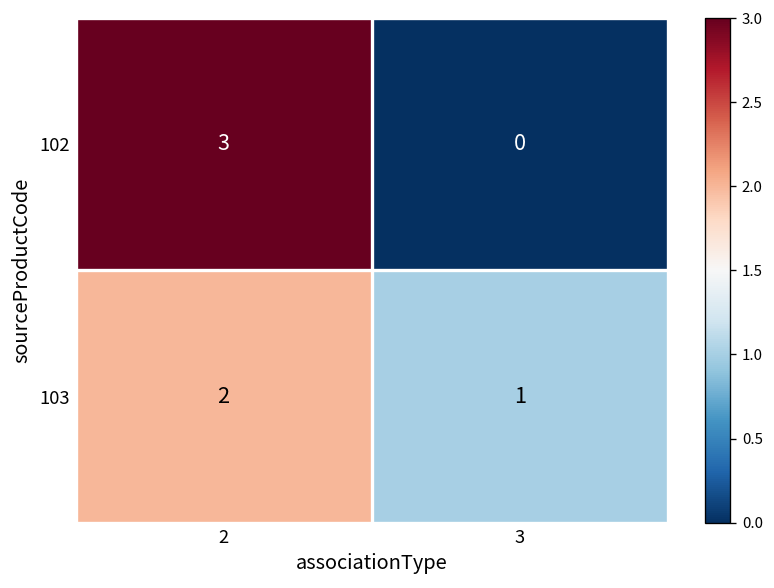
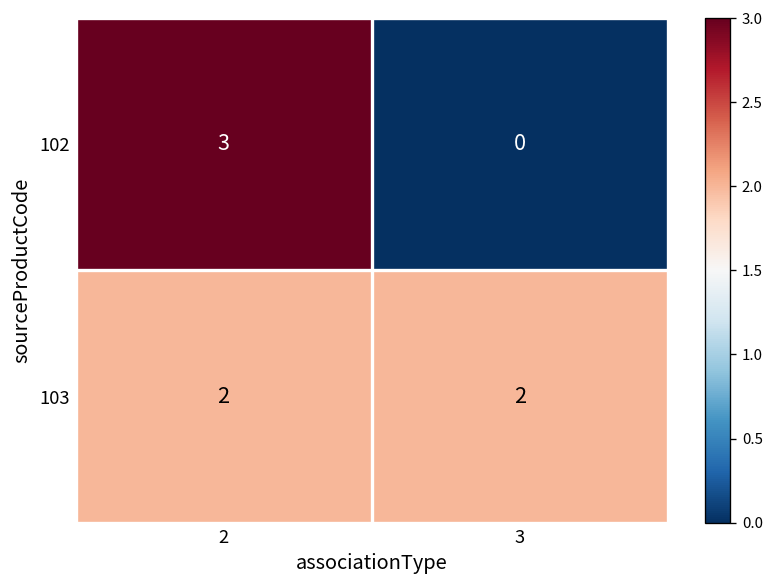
103, 3: 1 -> 2
